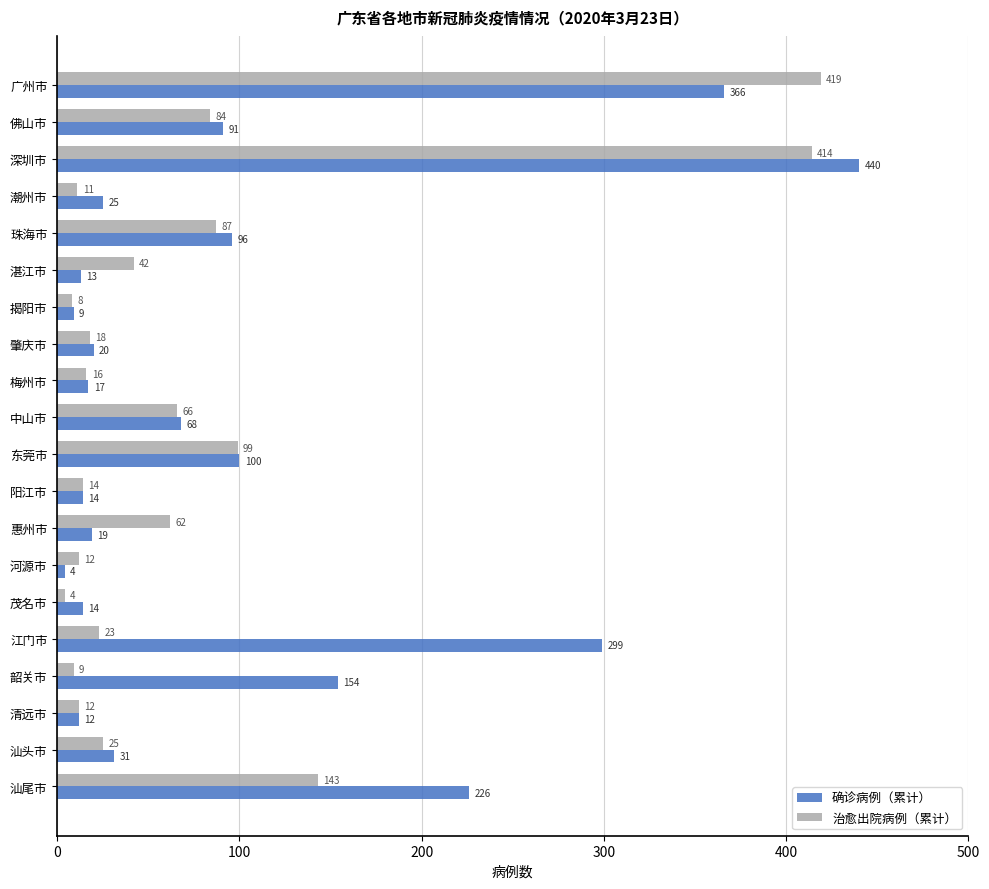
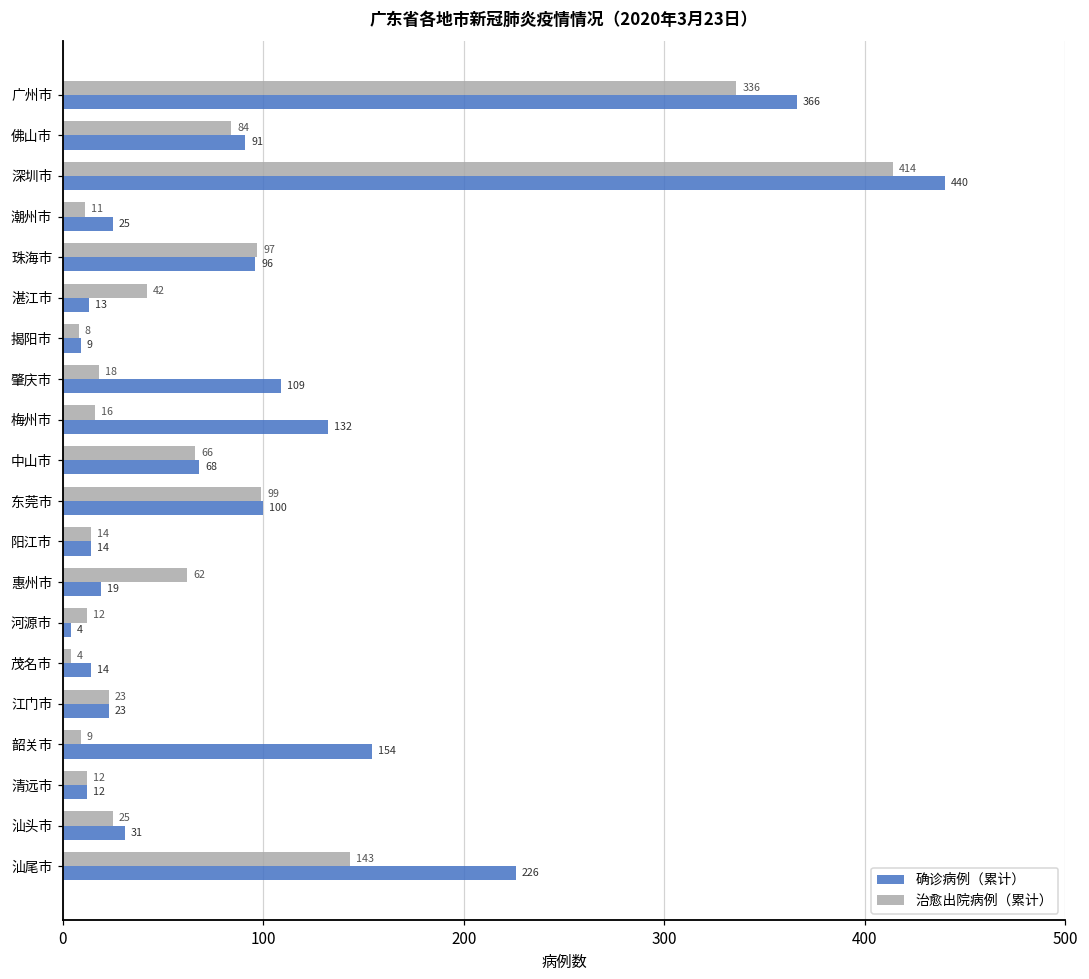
治愈出院病例（累计）, 广州市: 419 -> 336
治愈出院病例（累计）, 珠海市: 87 -> 97
确诊病例（累计）, 肇庆市: 20 -> 109
确诊病例（累计）, 梅州市: 17 -> 132
确诊病例（累计）, 江门市: 299 -> 23
